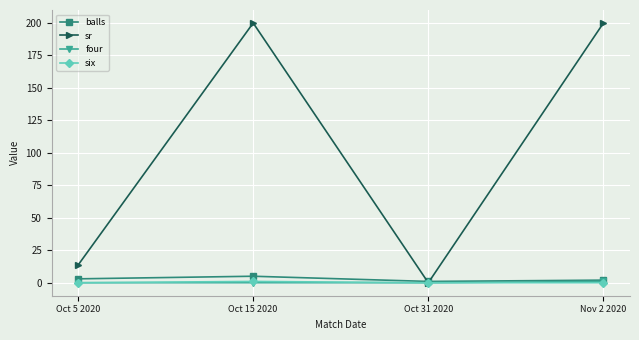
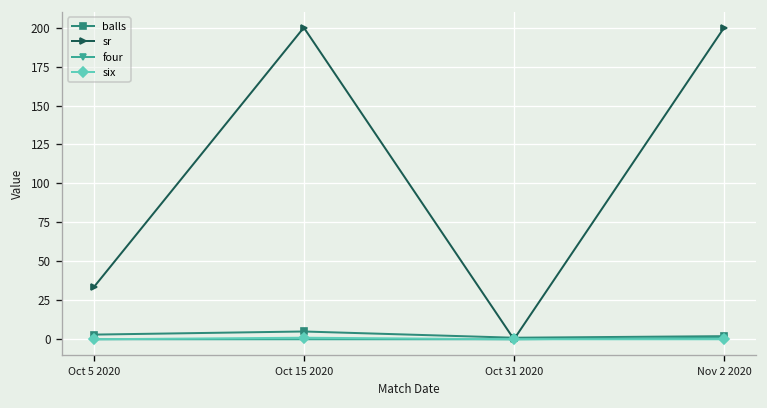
sr, Oct 5 2020: 14 -> 33
